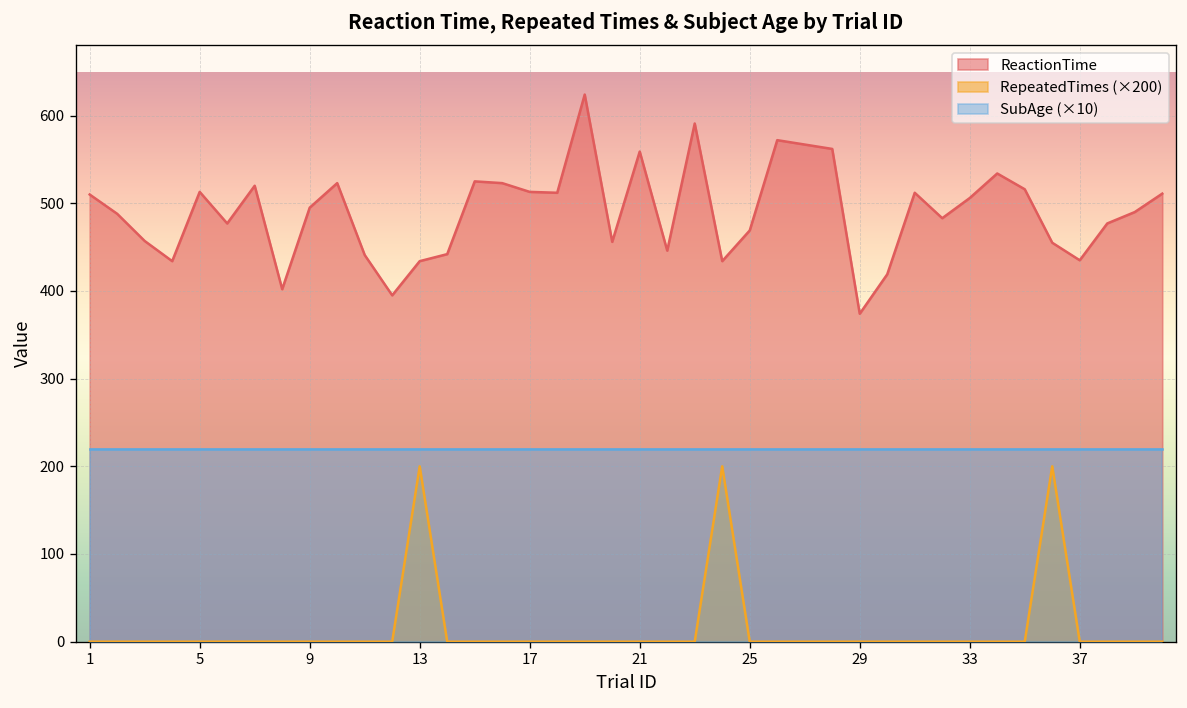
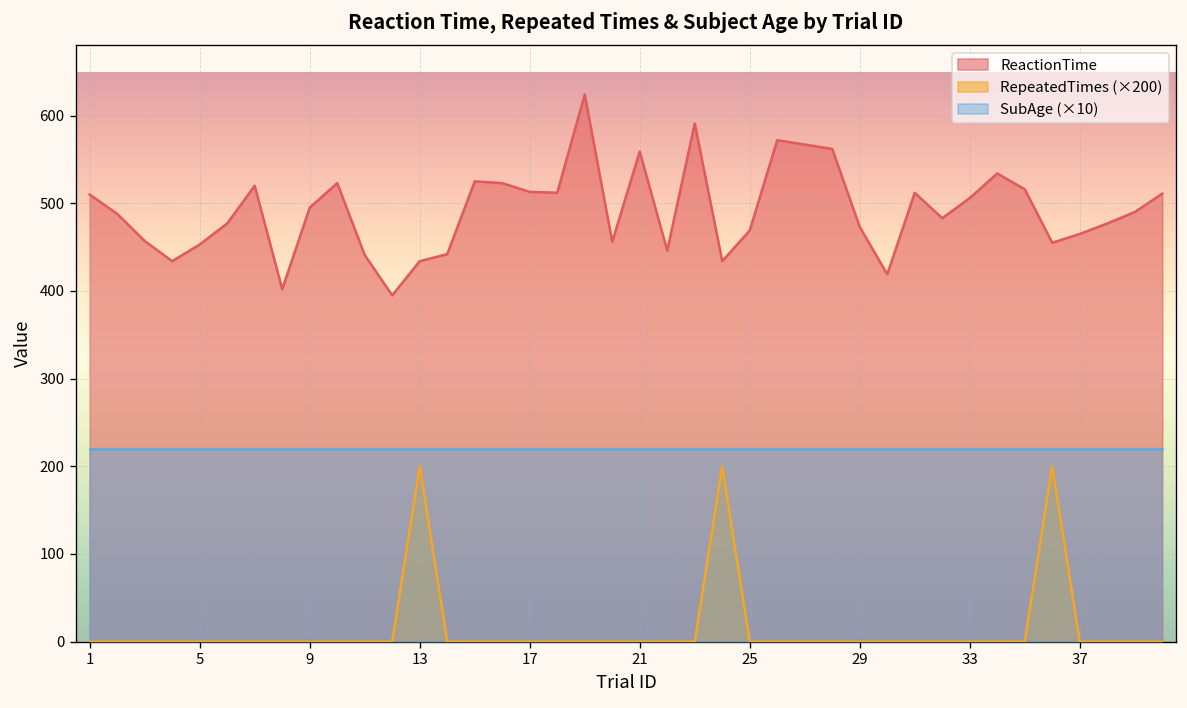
ReactionTime, 5: 510 -> 450
ReactionTime, 29: 370 -> 470
ReactionTime, 37: 440 -> 470
